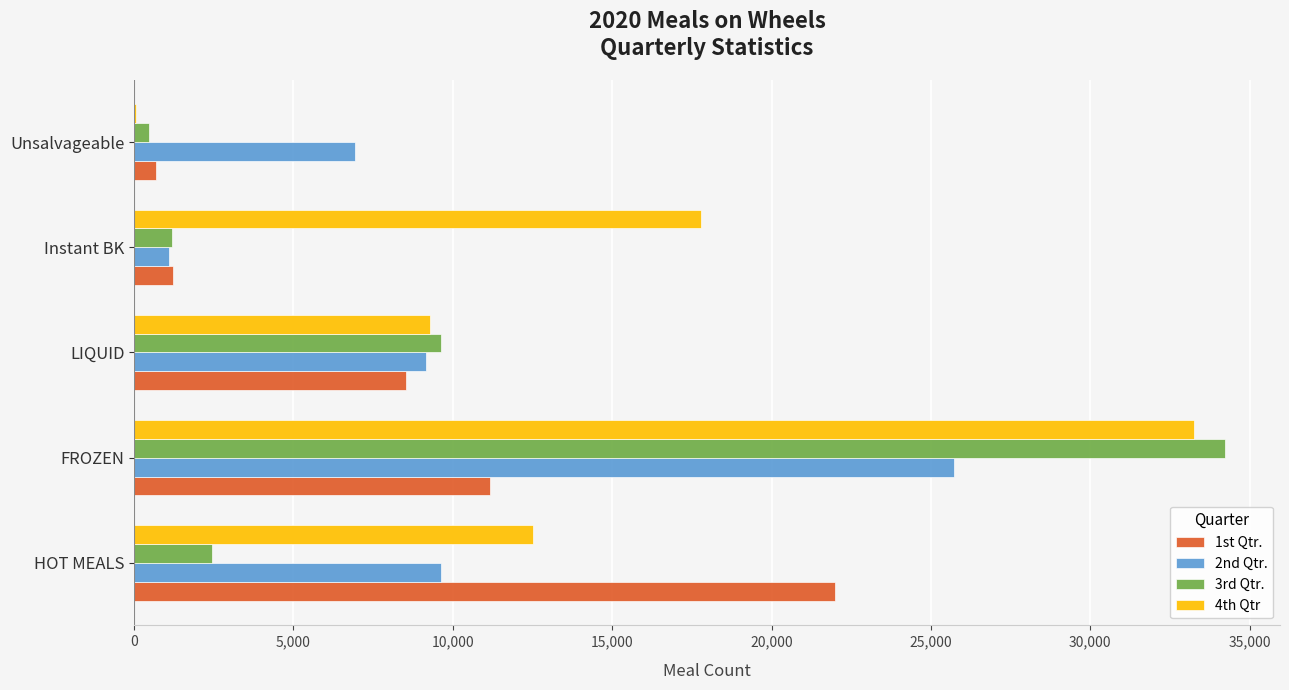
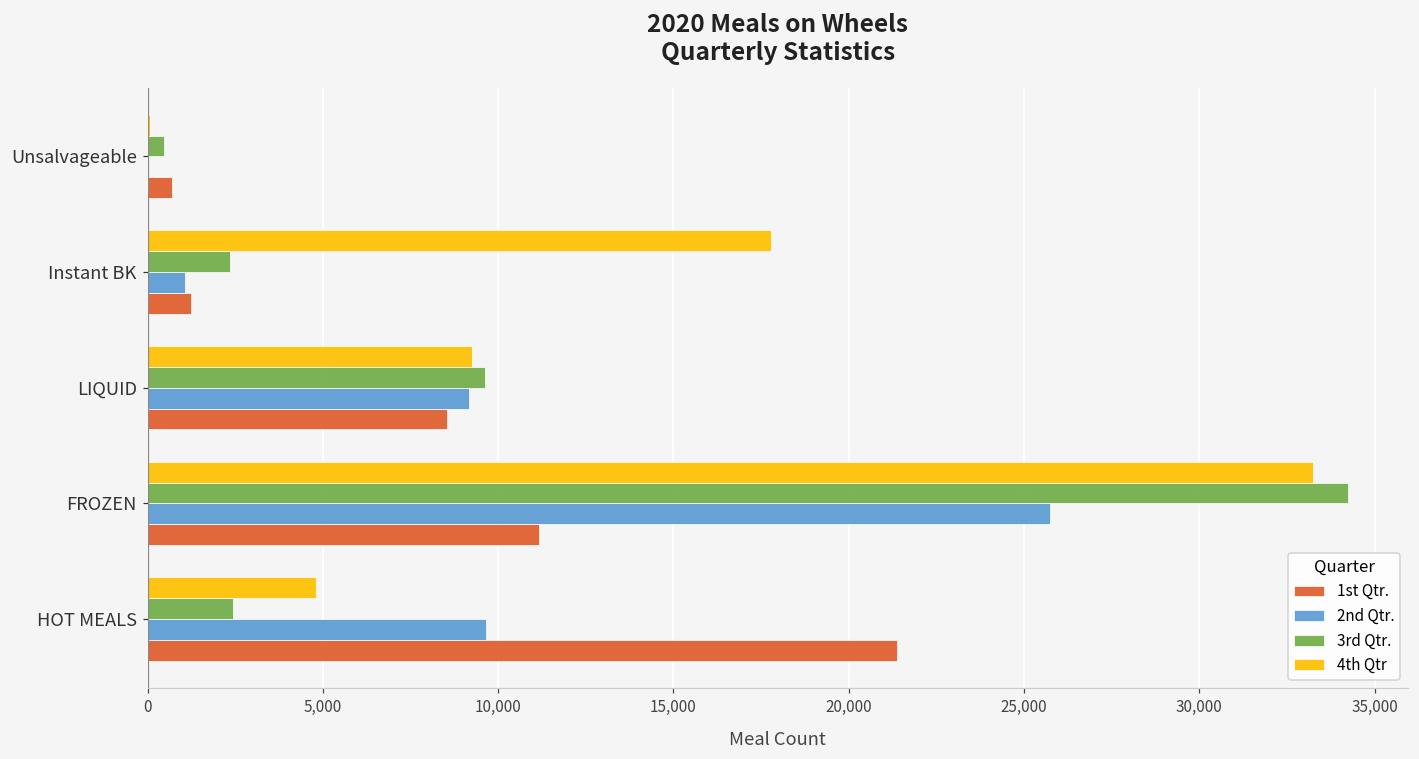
2nd Qtr., Unsalvageable: 6,900 -> 0
3rd Qtr., Instant BK: 1,200 -> 2,300
4th Qtr, HOT MEALS: 12,500 -> 4,800
1st Qtr., HOT MEALS: 22,000 -> 21,400
